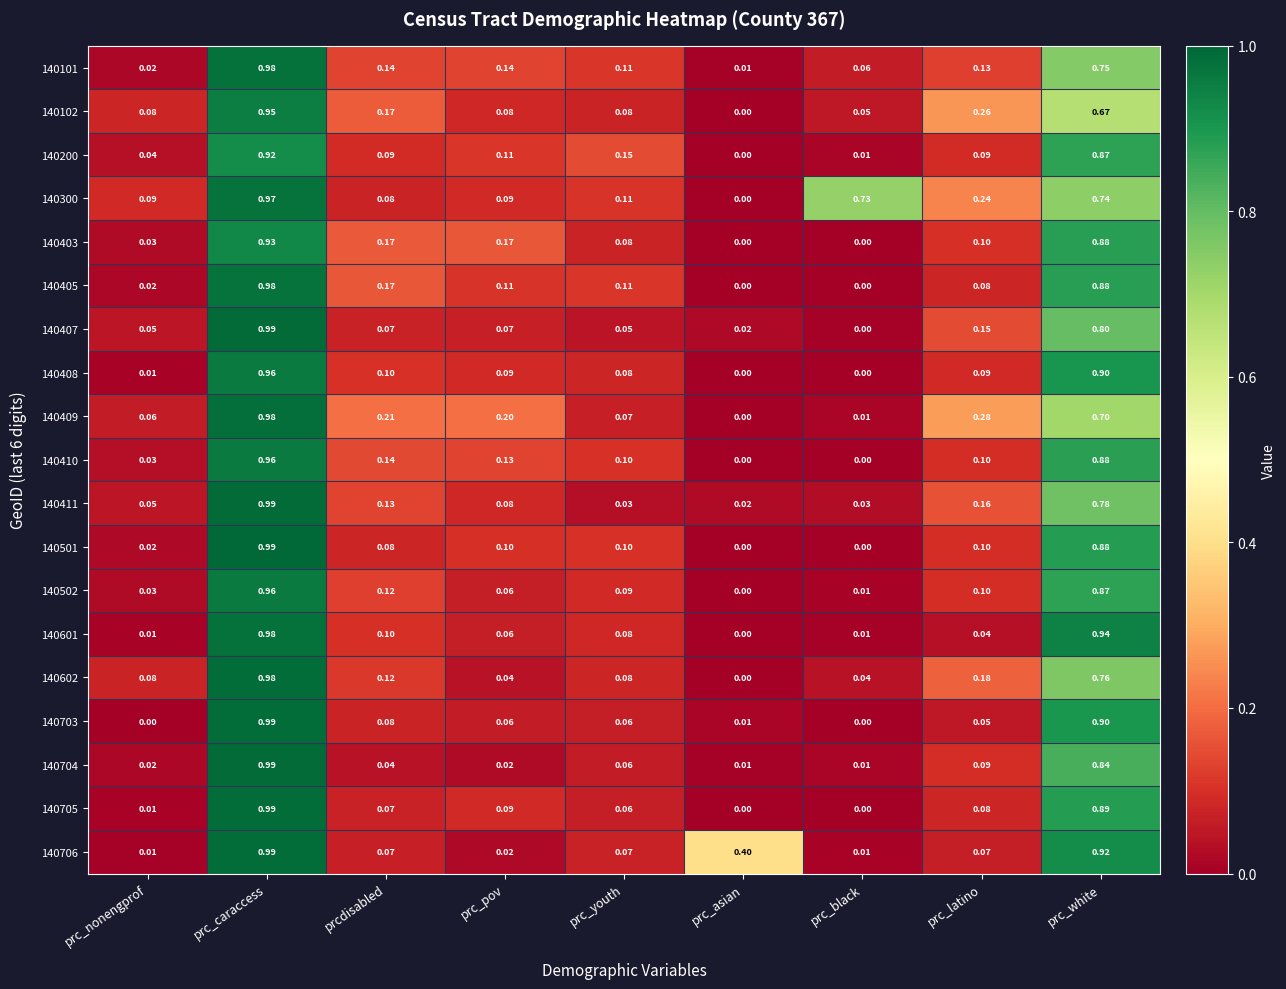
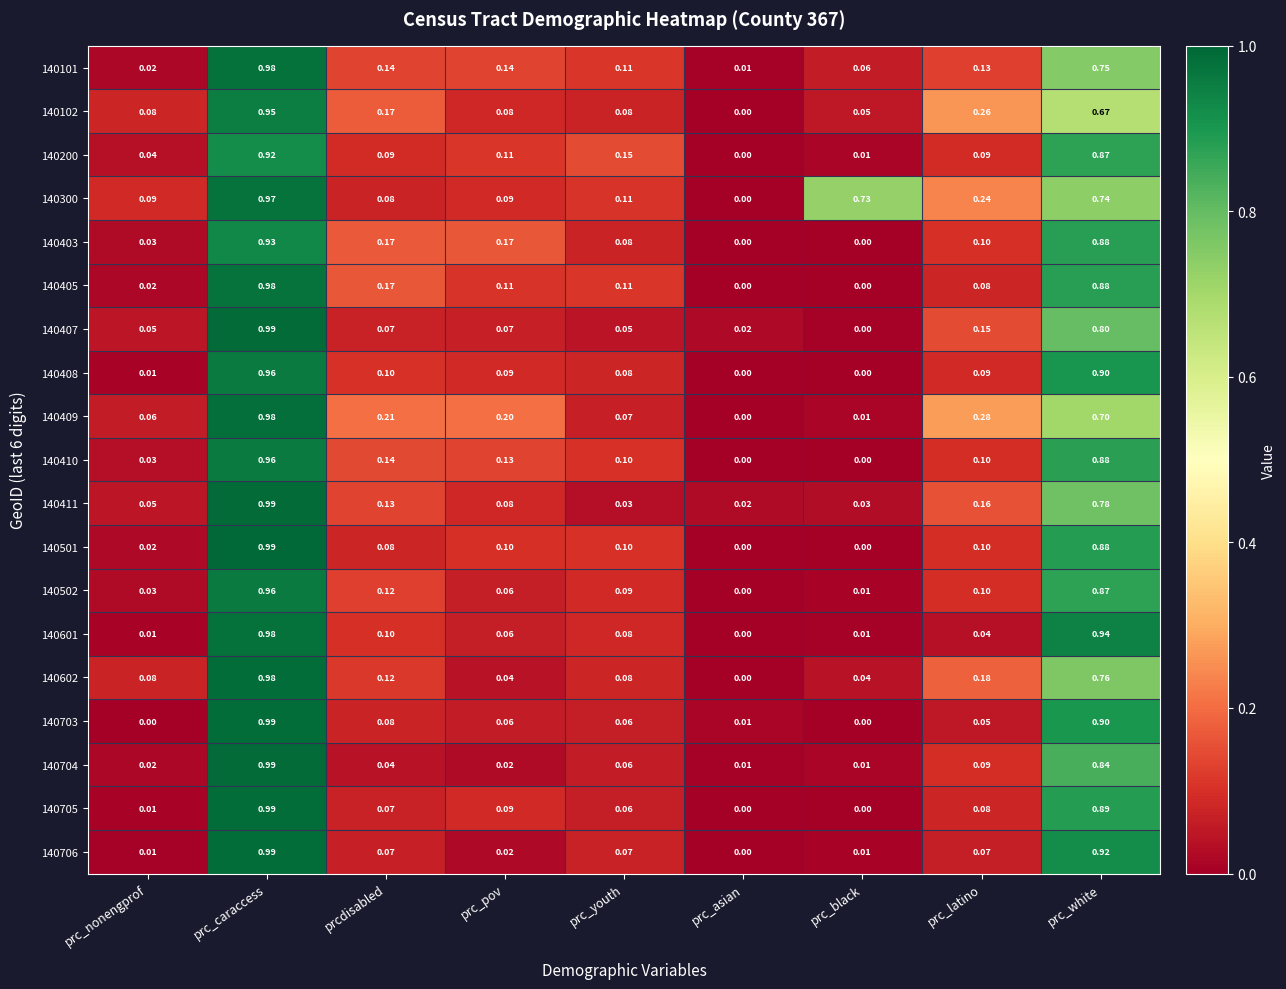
140706, prc_asian: 0.40 -> 0.00
